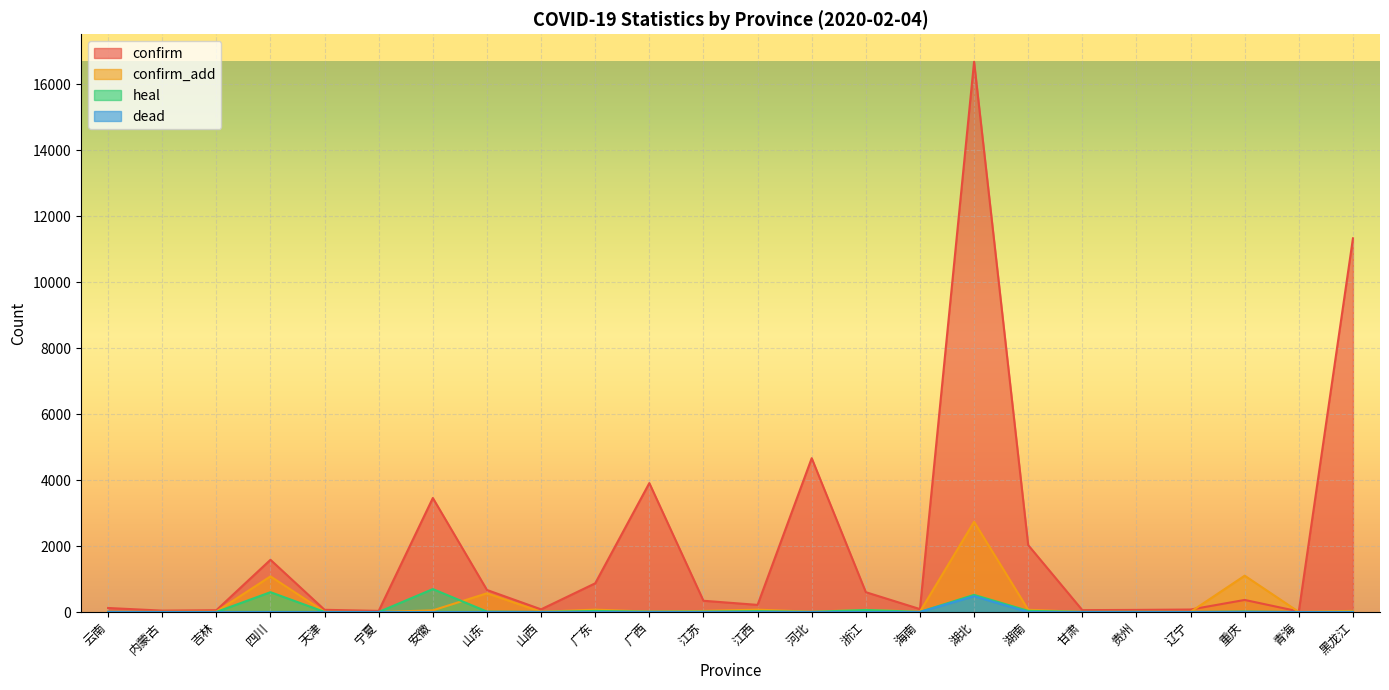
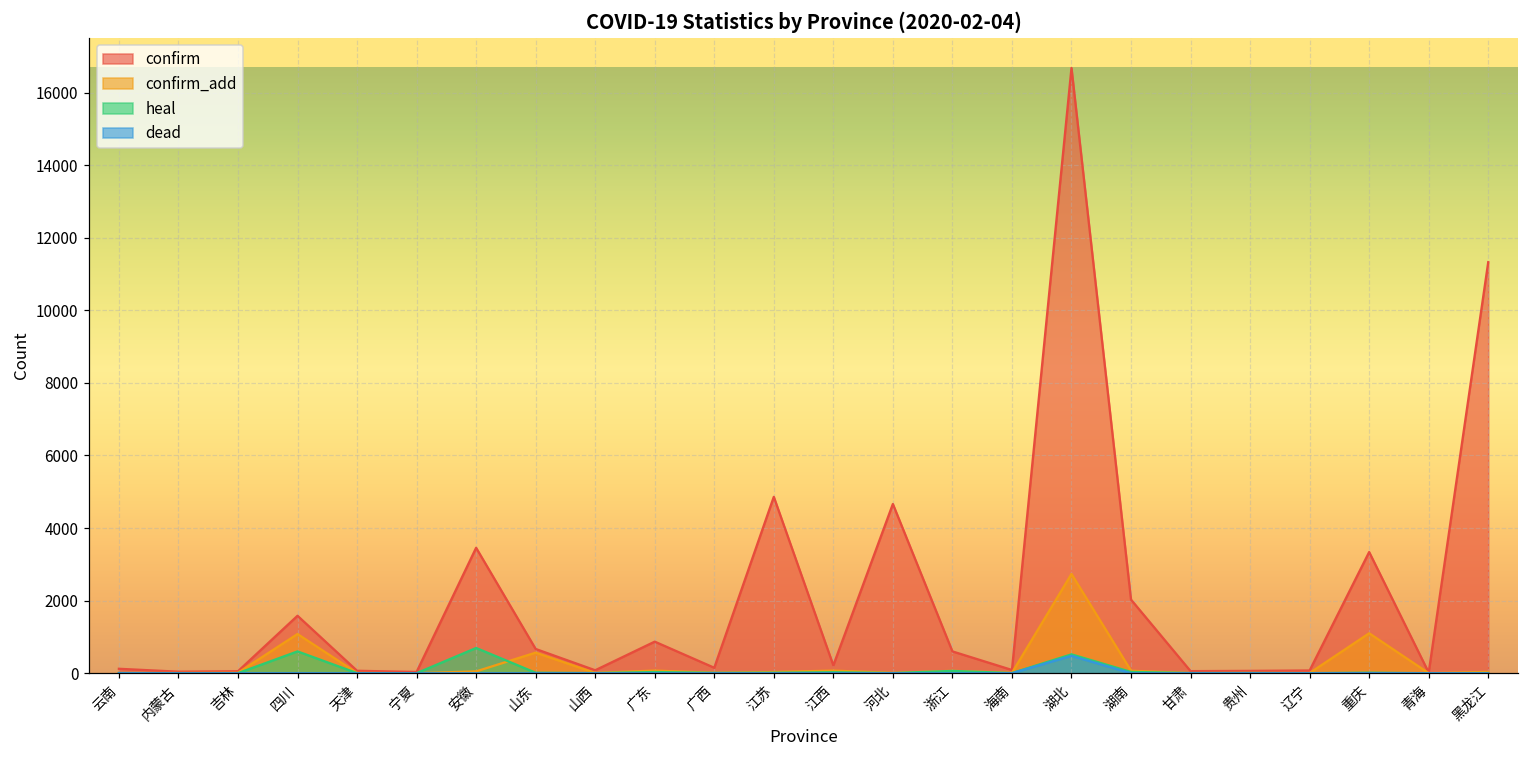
confirm, 广西: 3900 -> 200
confirm, 江苏: 300 -> 4900
confirm, 重庆: 400 -> 3300
